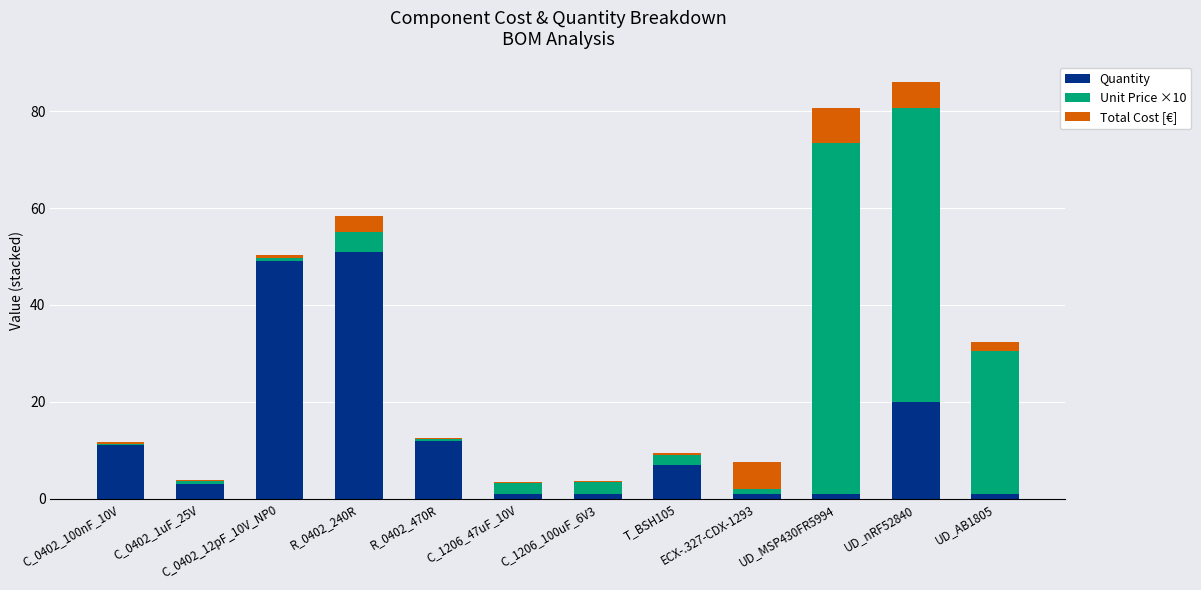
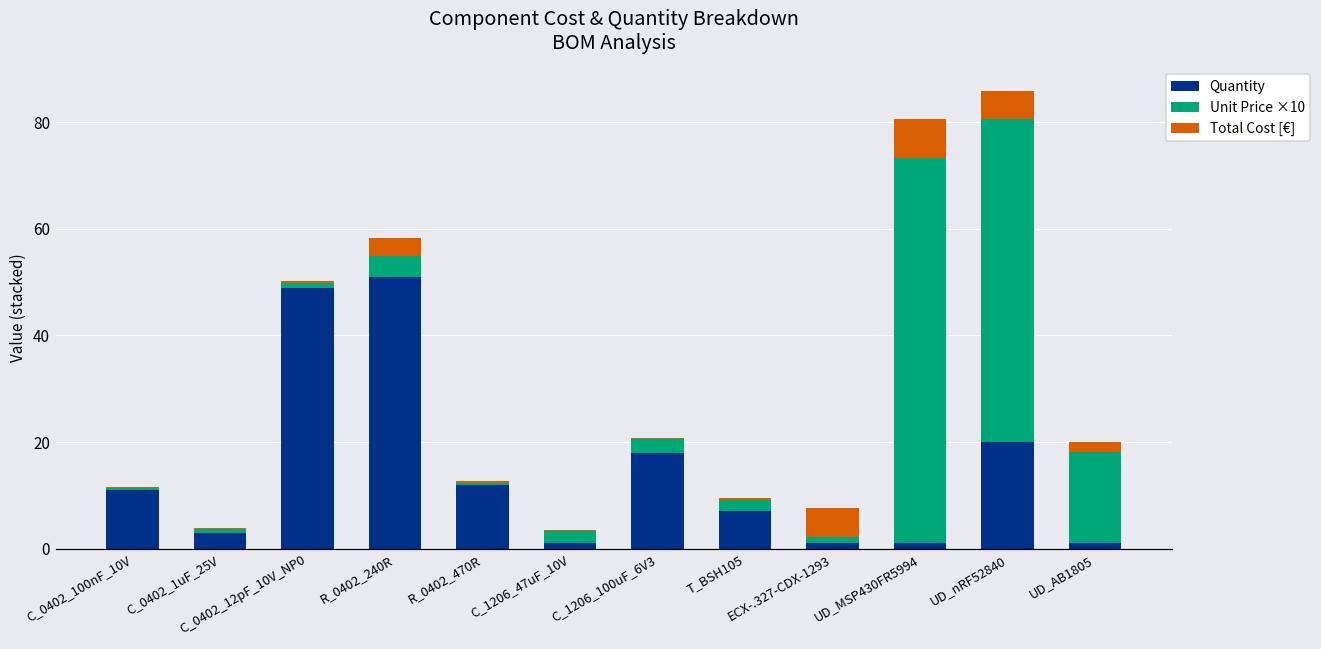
Quantity, C_1206_100uF_6V3: 1 -> 18
Unit Price ×10, UD_AB1805: 30 -> 17
